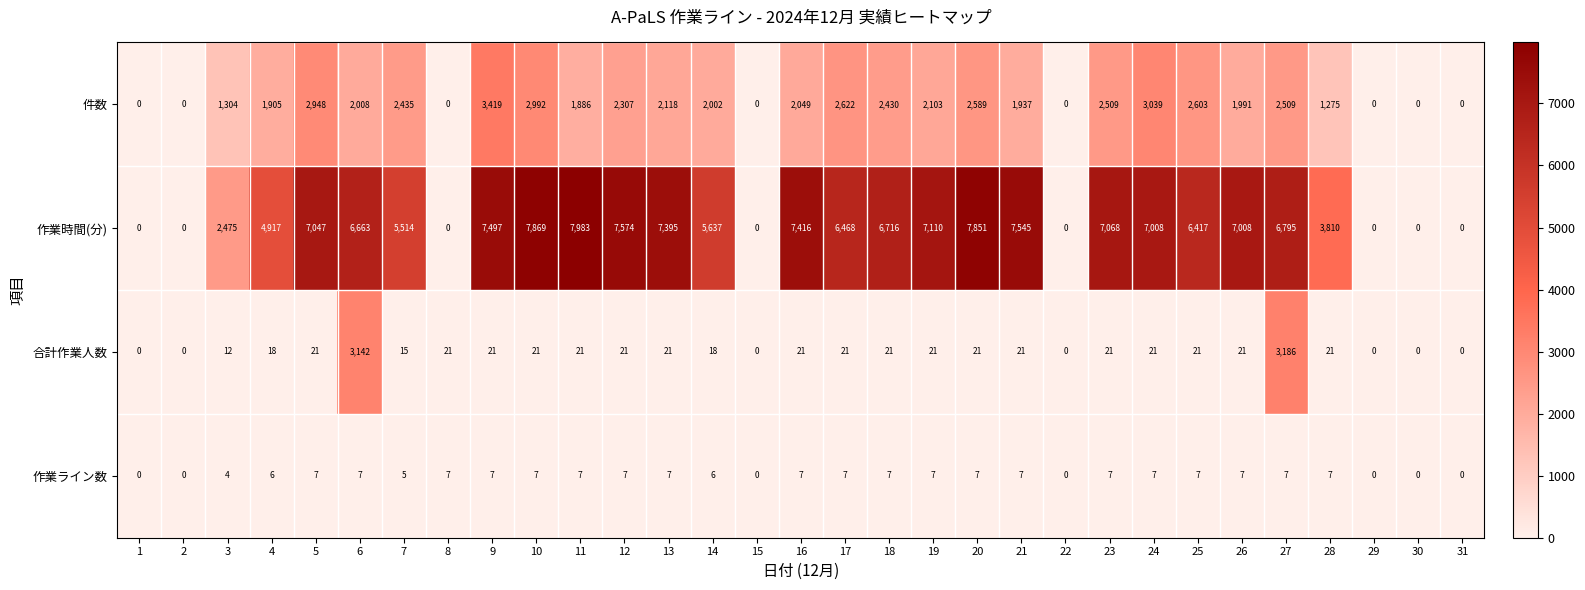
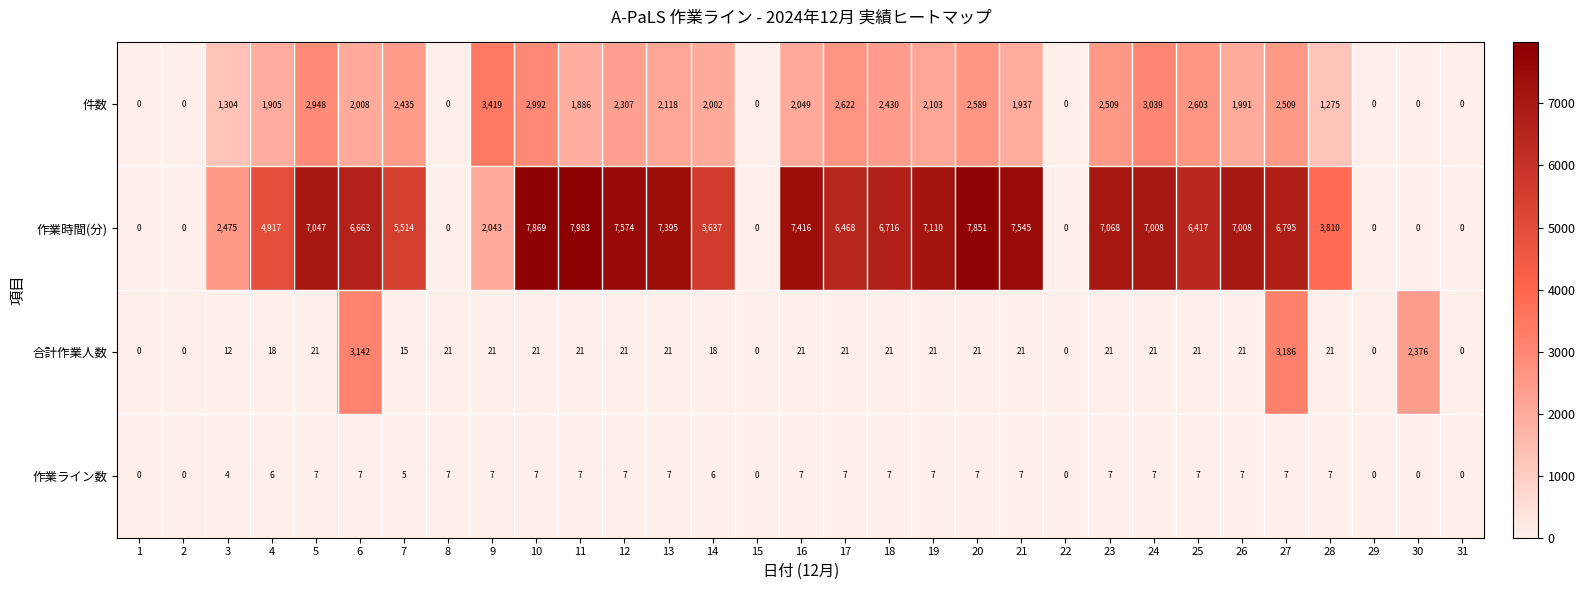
作業時間(分), 9: 7,497 -> 2,043
合計作業人数, 30: 0 -> 2,376
